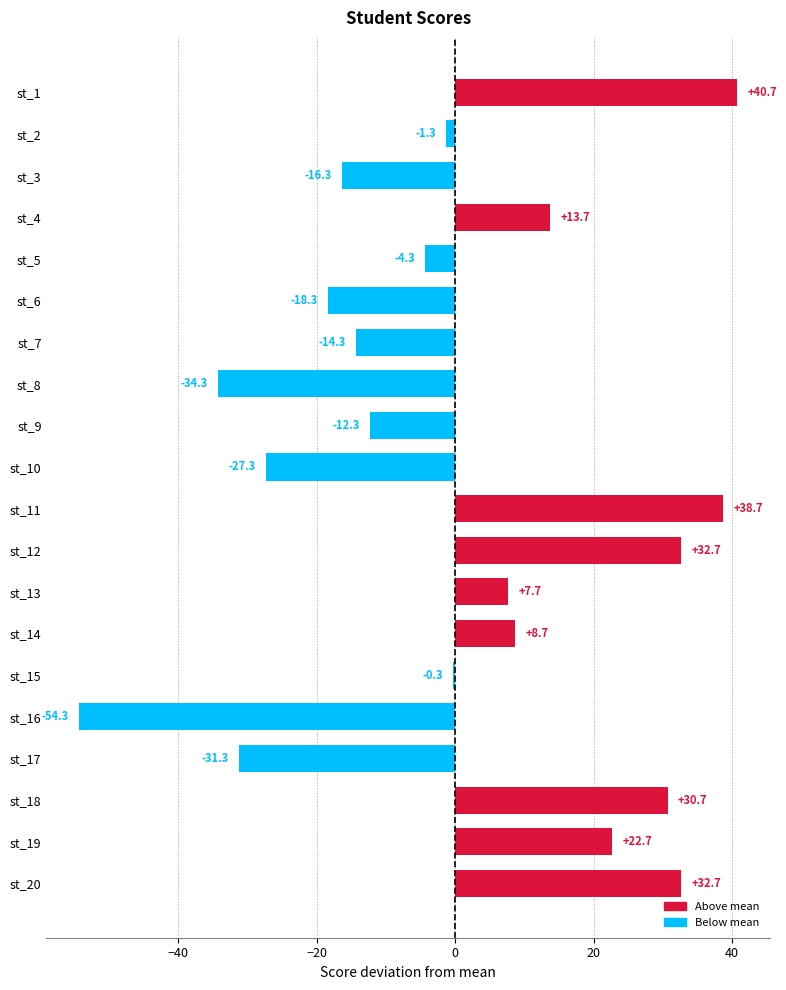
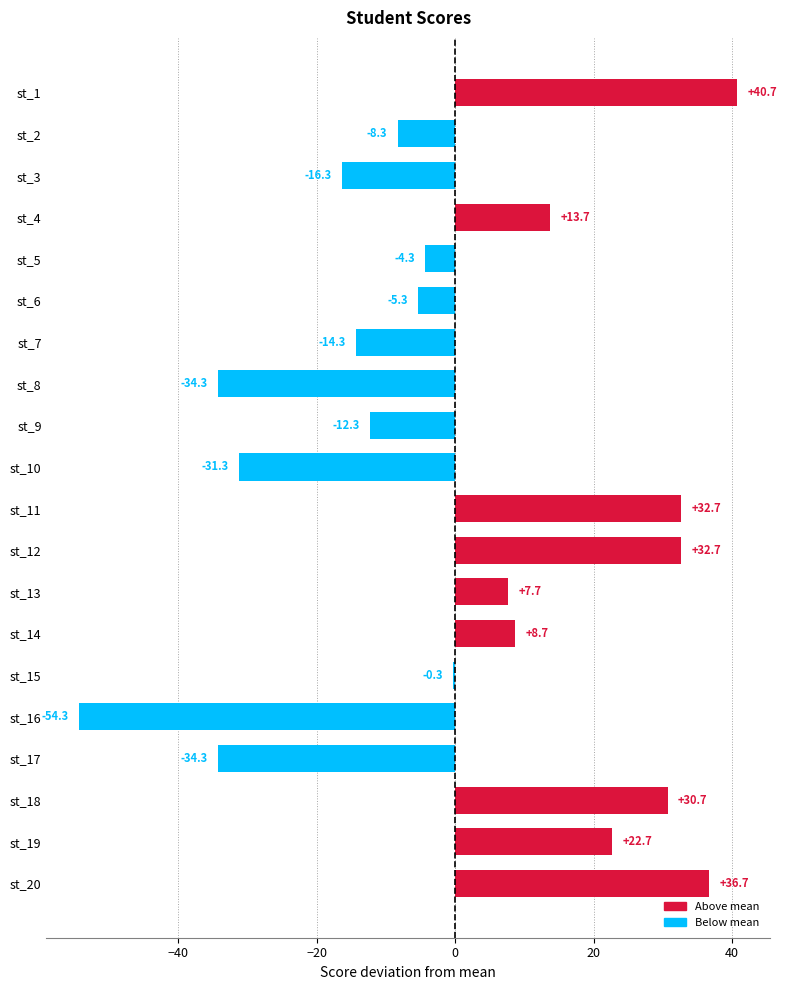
st_2: -1.3 -> -8.3
st_6: -18.3 -> -5.3
st_10: -27.3 -> -31.3
st_11: +38.7 -> +32.7
st_17: -31.3 -> -34.3
st_20: +32.7 -> +36.7
